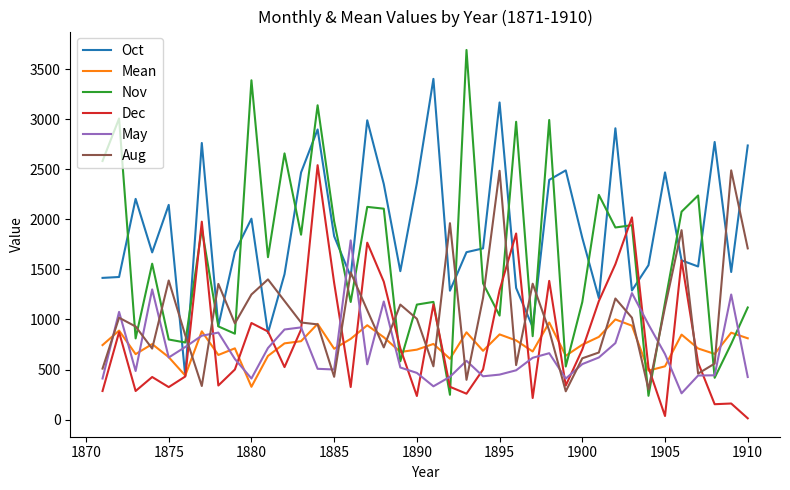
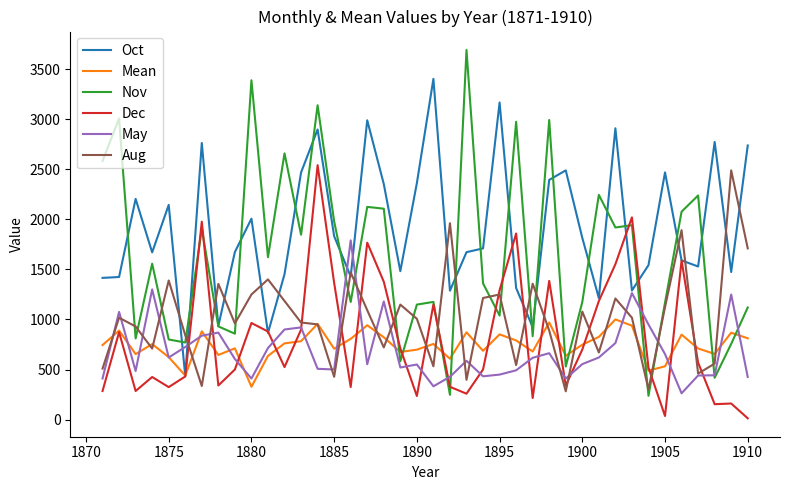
May, 1890: 500 -> 600
Aug, 1895: 2500 -> 1300
Aug, 1900: 600 -> 1100
